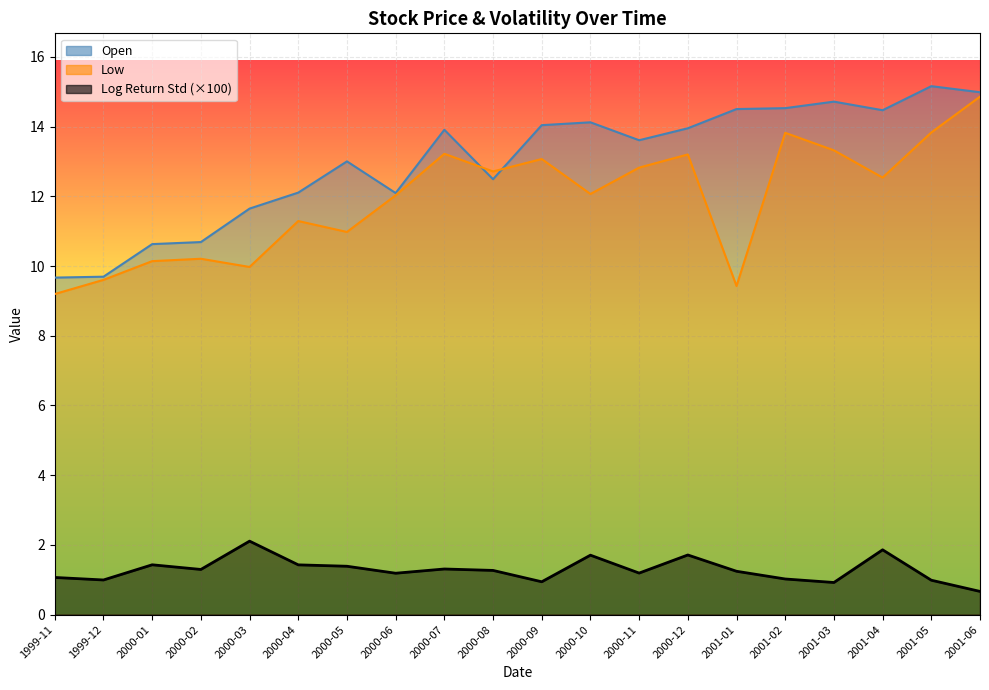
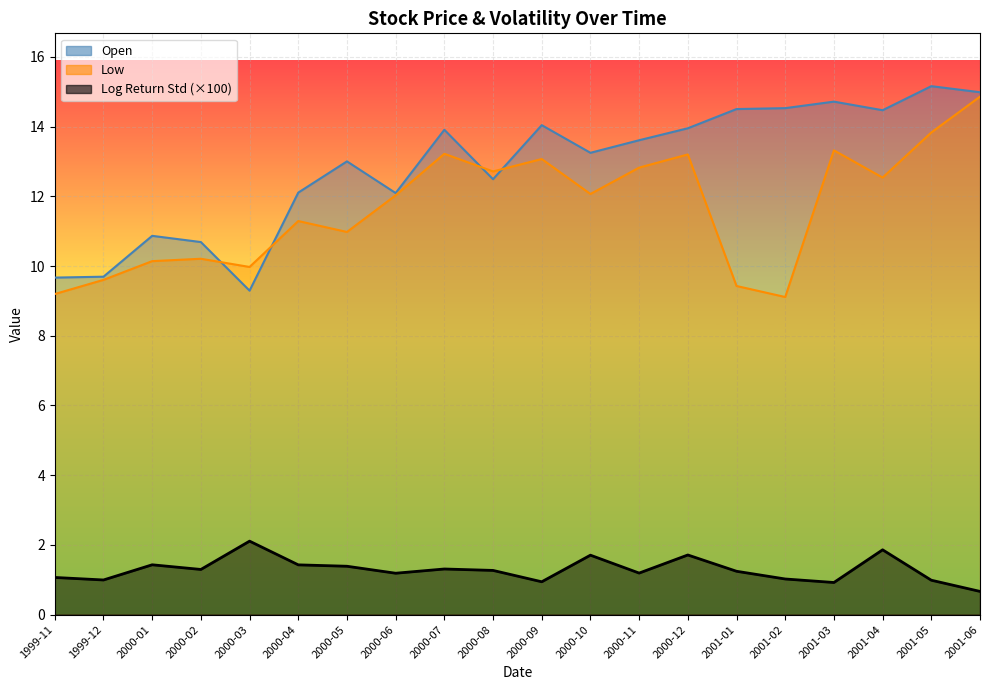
Open, 2000-01: 10.6 -> 10.9
Open, 2000-03: 11.6 -> 9.3
Open, 2000-10: 14.1 -> 13.3
Low, 2001-02: 13.8 -> 9.1
